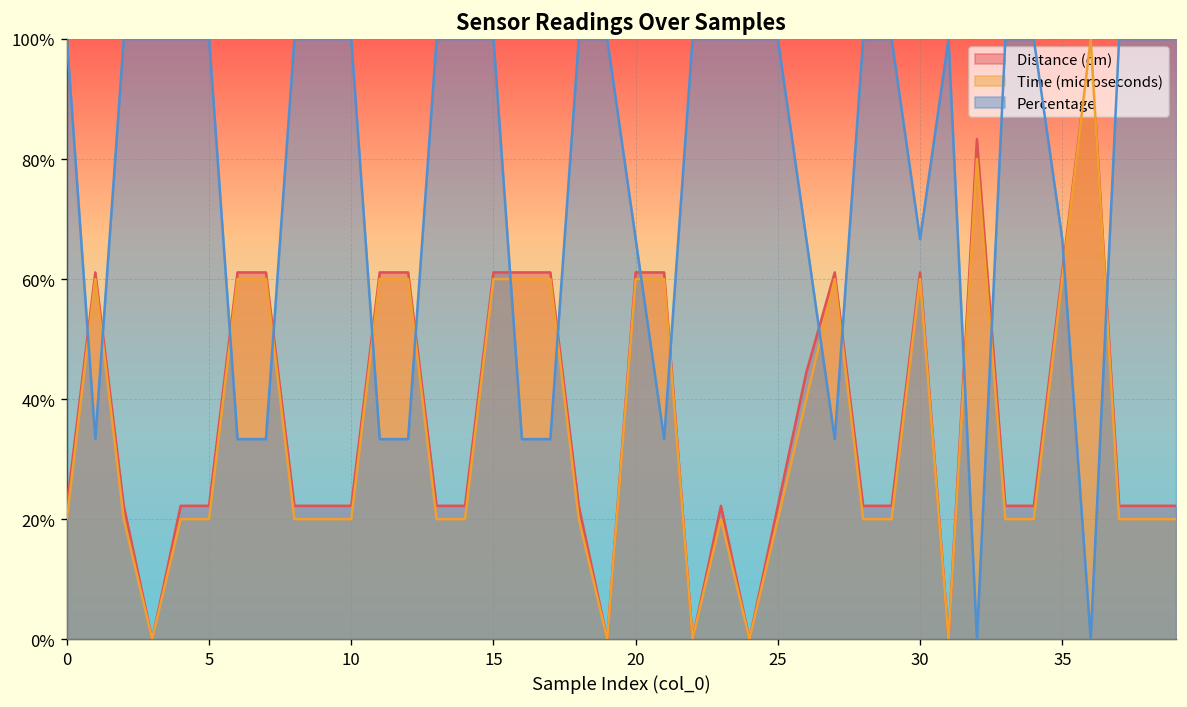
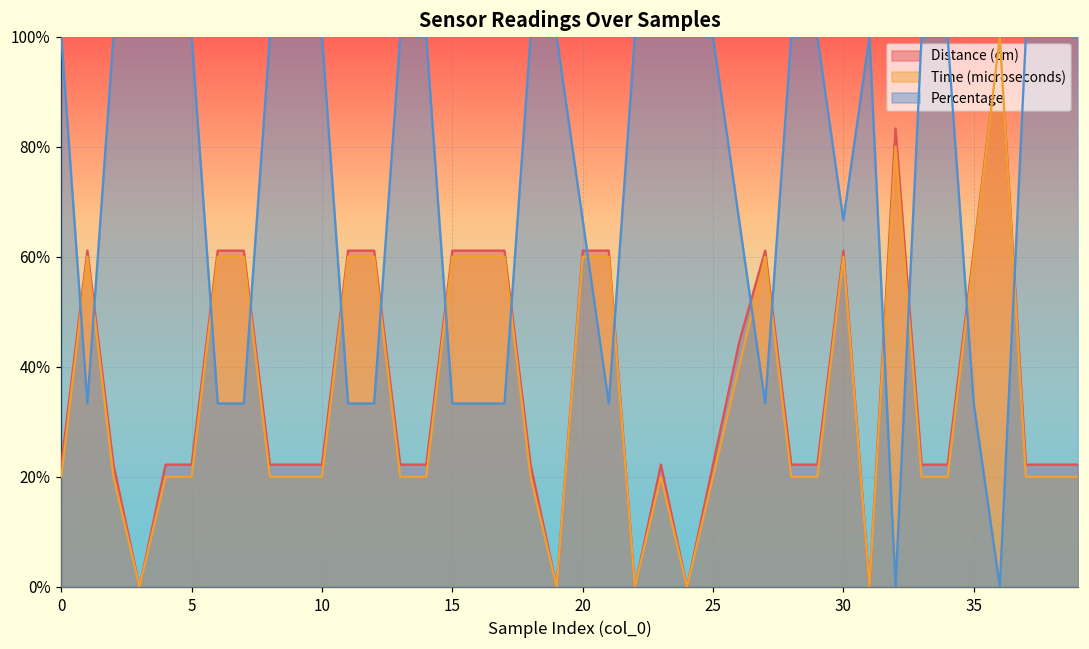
Percentage, 15: 100% -> 33%
Percentage, 35: 67% -> 33%
